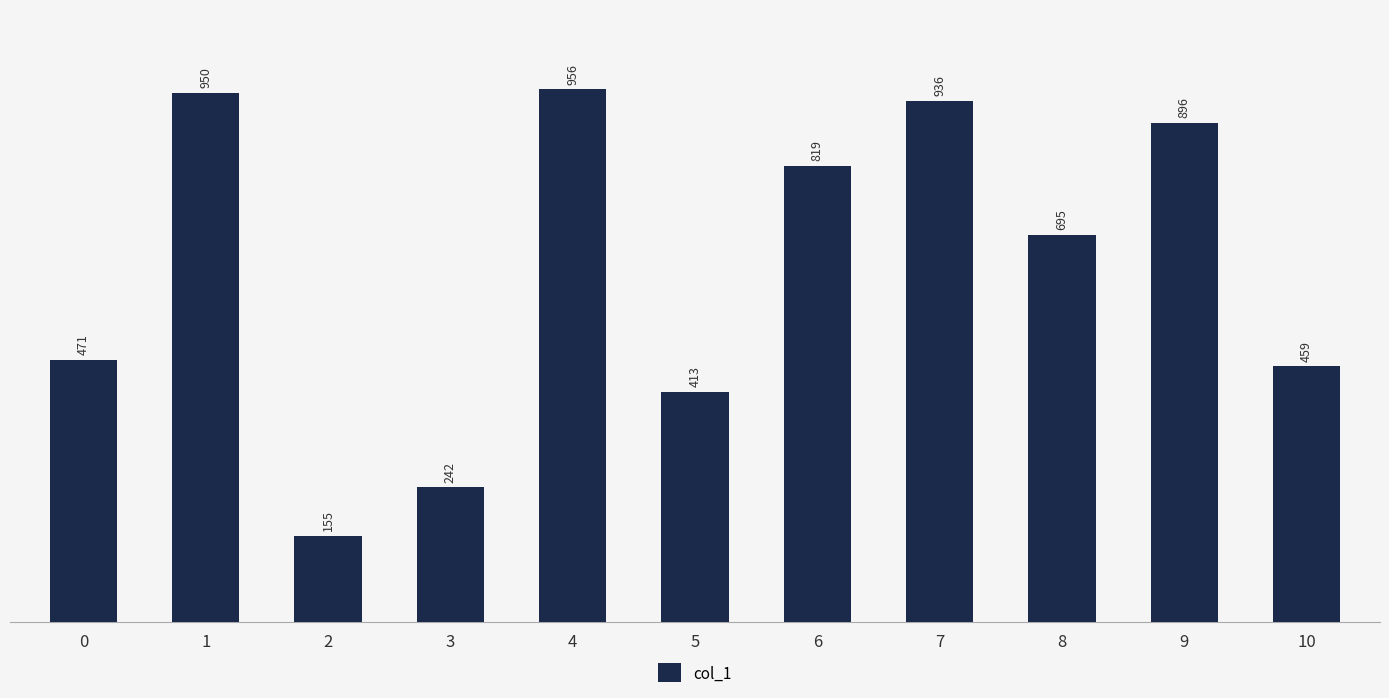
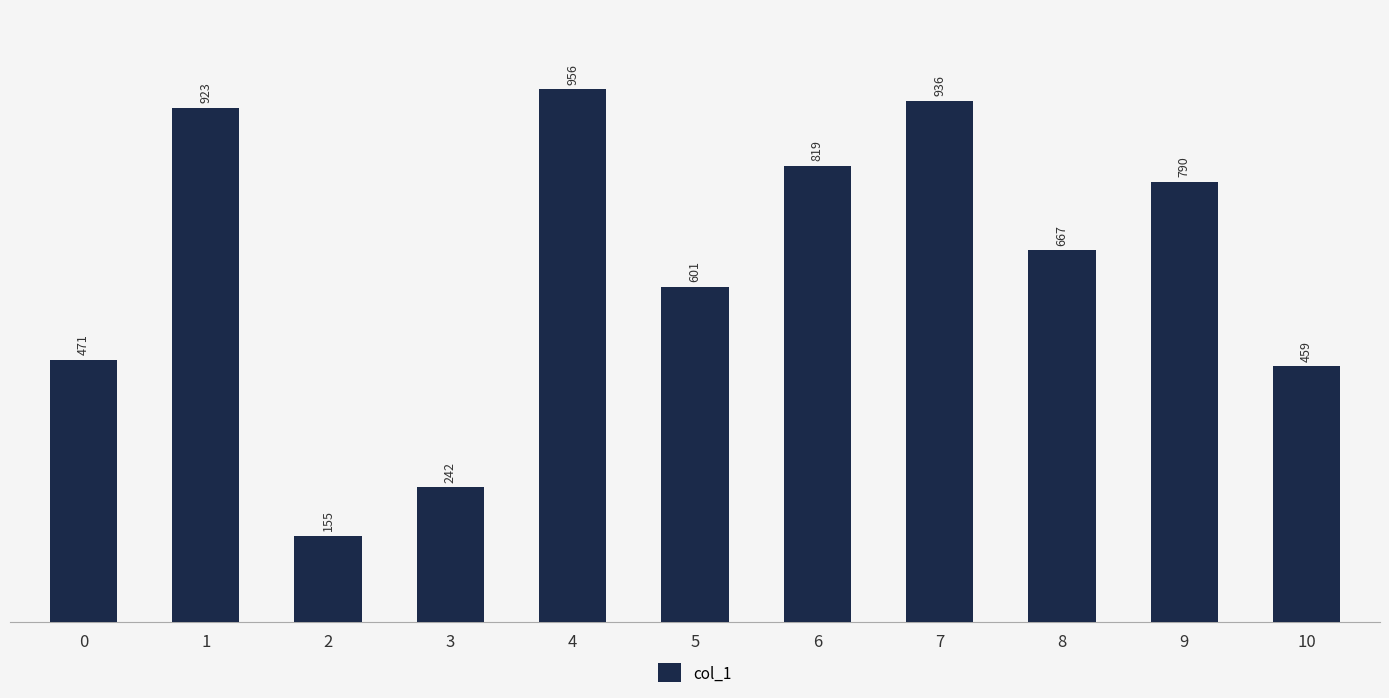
1: 950 -> 923
5: 413 -> 601
8: 695 -> 667
9: 896 -> 790
